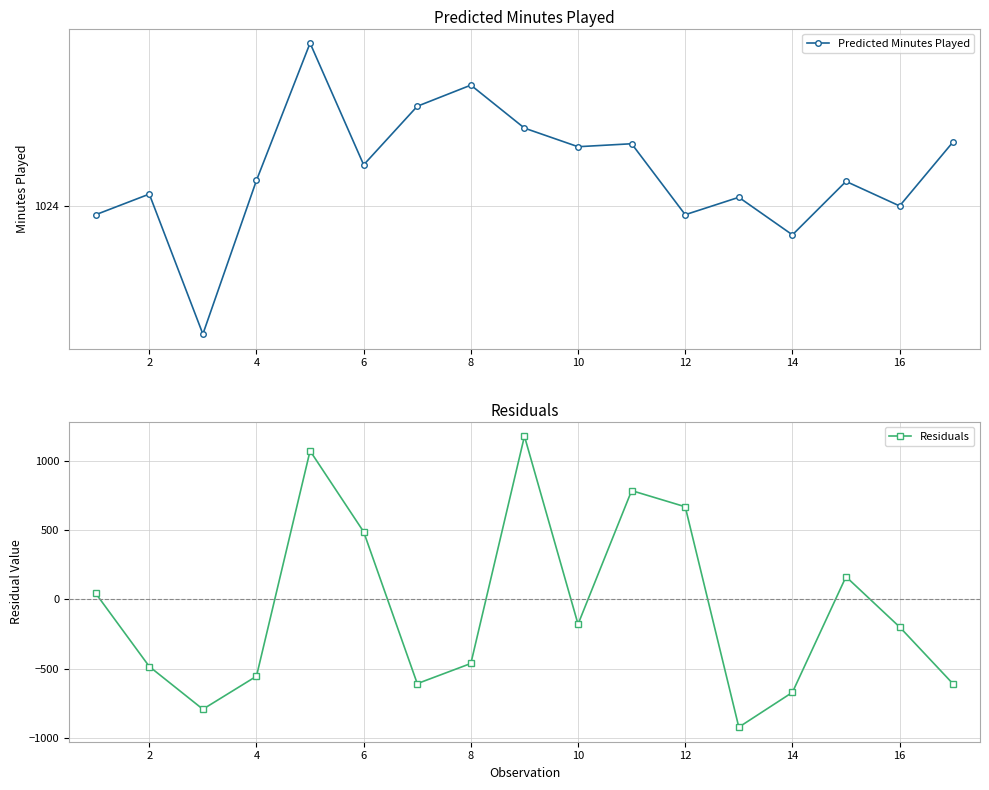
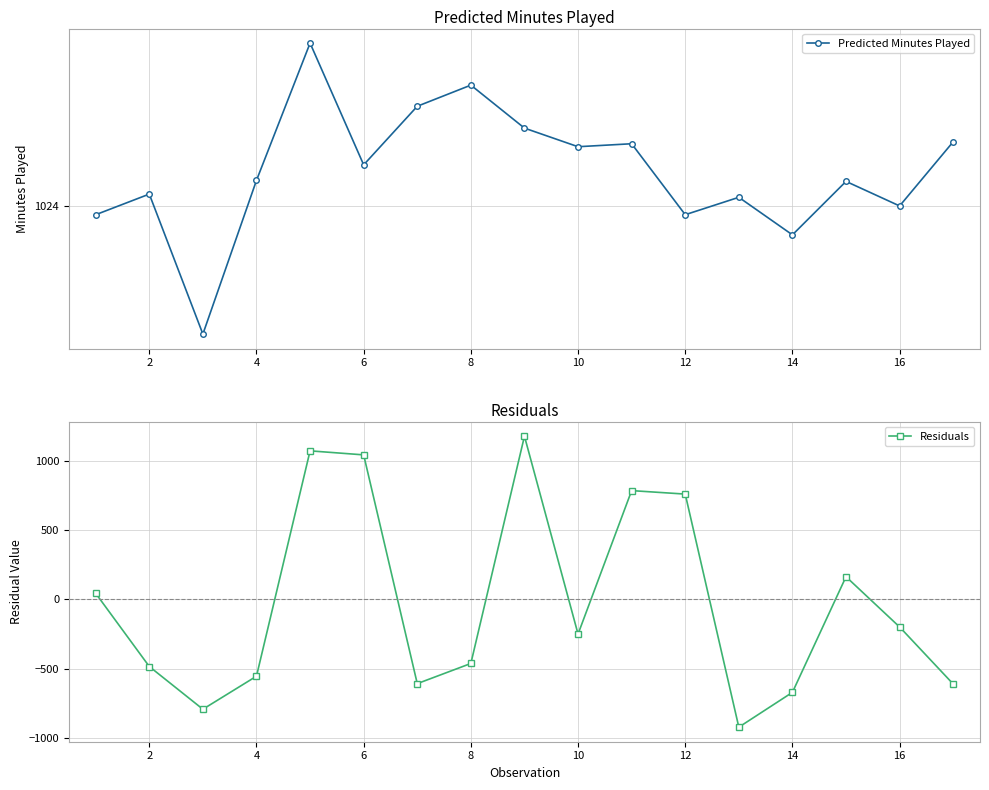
Residuals, 6: 490 -> 1050
Residuals, 10: -180 -> -250
Residuals, 12: 670 -> 760
